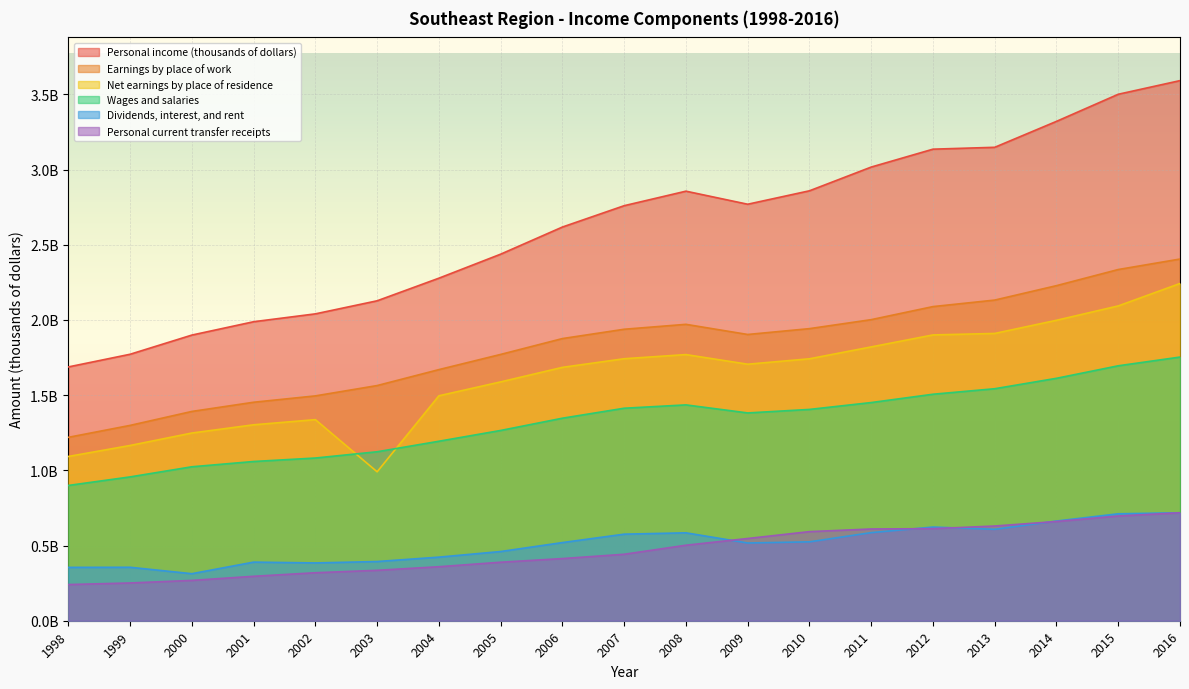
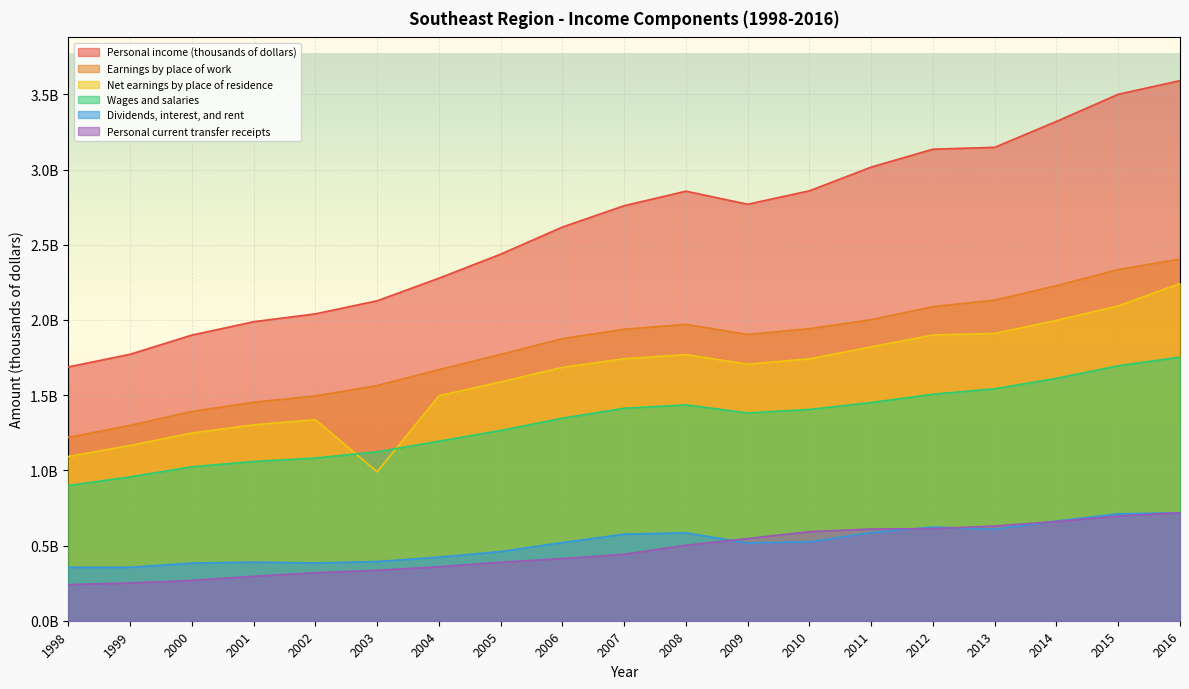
Dividends, interest, and rent, 2000: 310000000 -> 380000000
